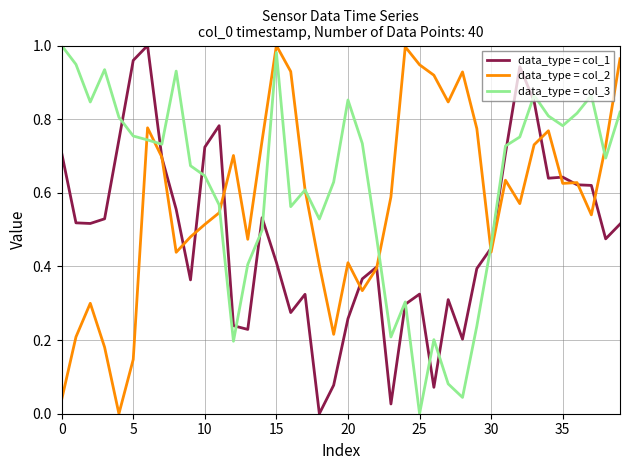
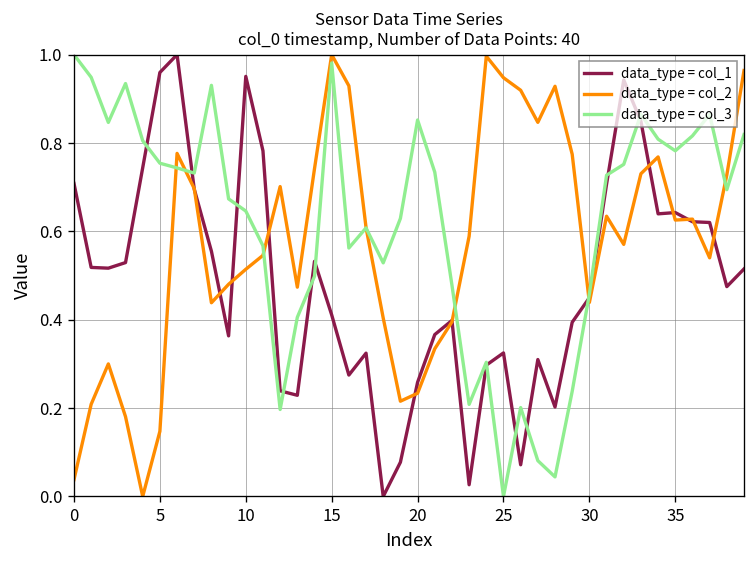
data_type = col_1, 10: 0.72 -> 0.95
data_type = col_2, 20: 0.41 -> 0.23
